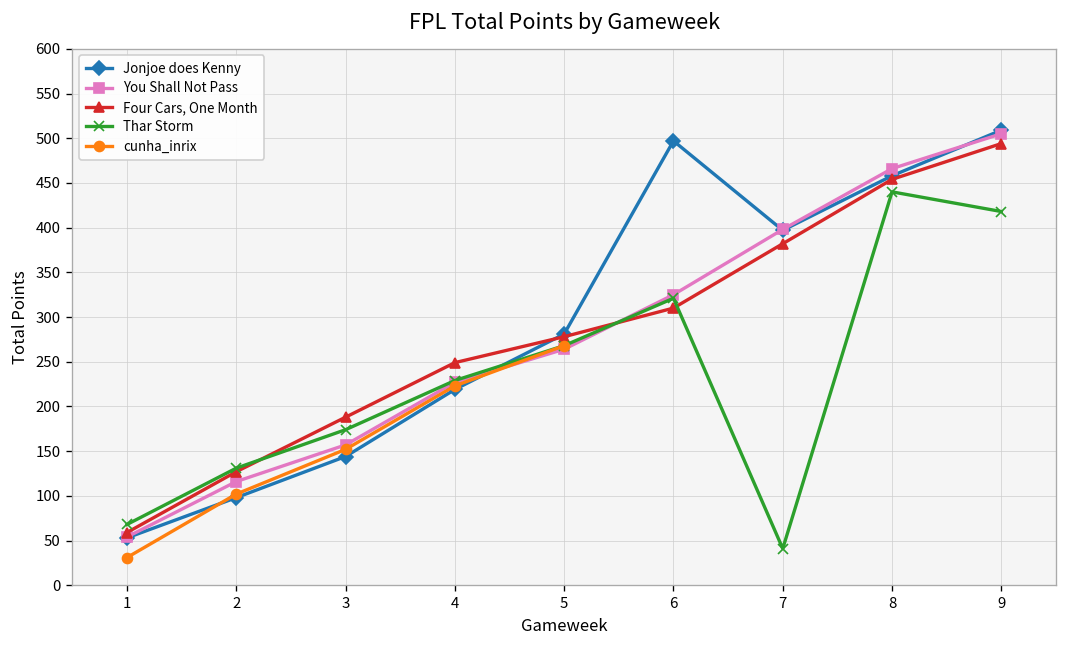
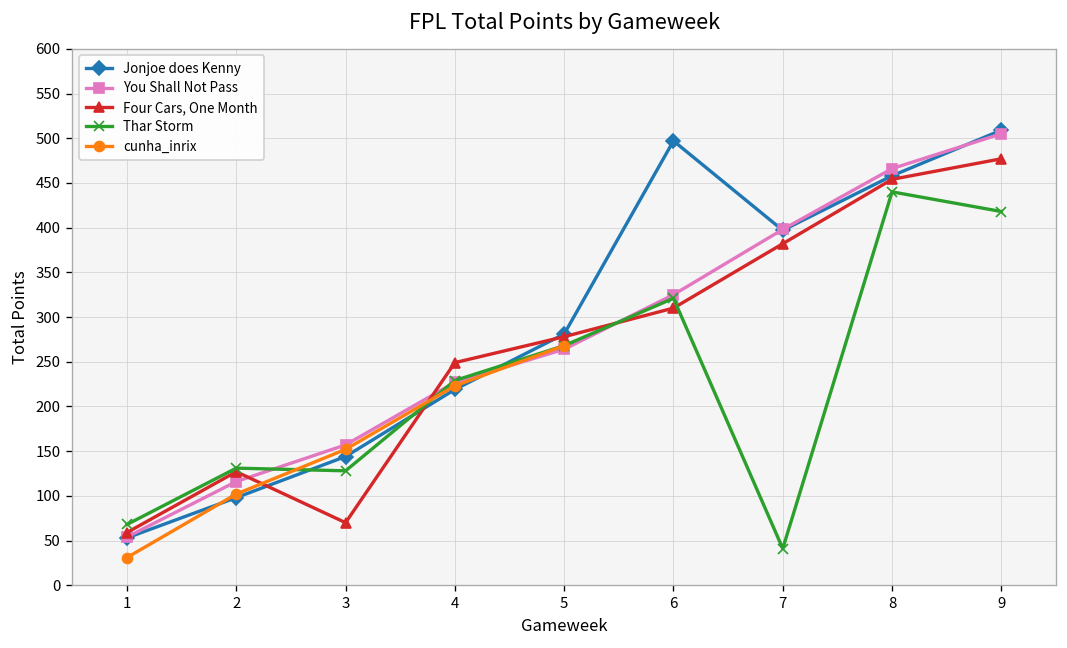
Four Cars, One Month, 3: 190 -> 70
Thar Storm, 3: 170 -> 130
Four Cars, One Month, 9: 490 -> 480
